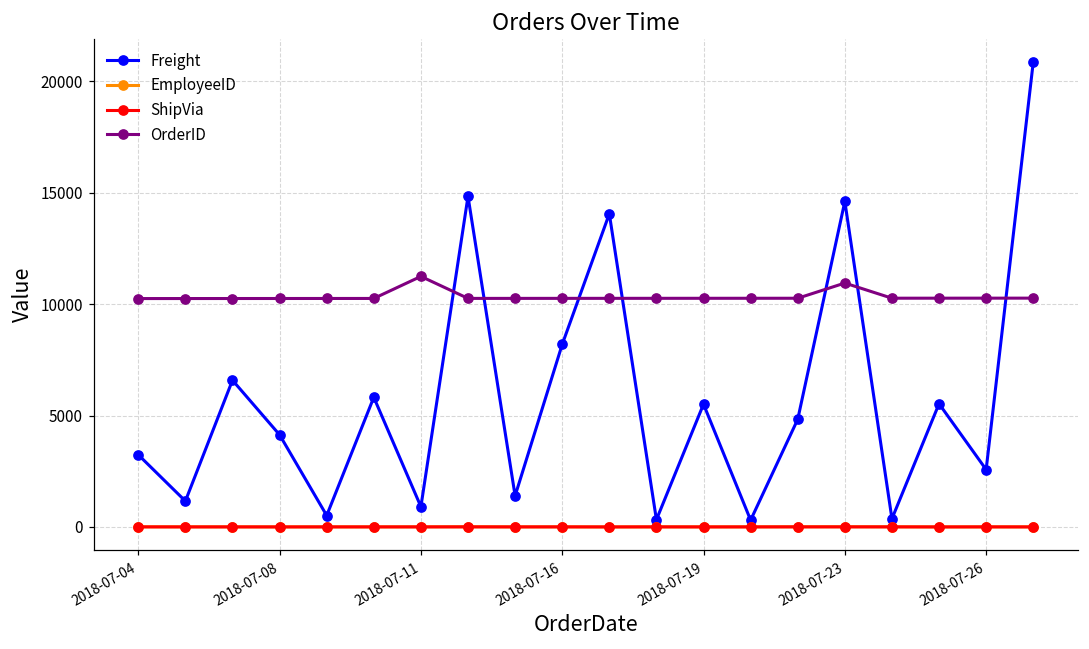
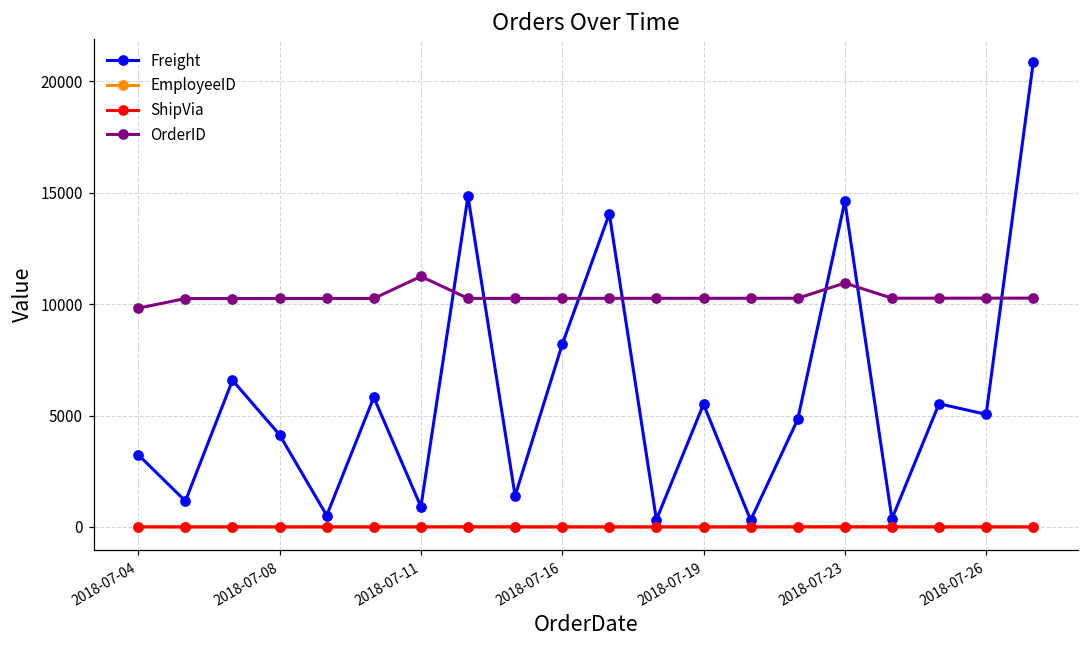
OrderID, 2018-07-04: 10200 -> 9800
Freight, 2018-07-26: 2600 -> 5100
